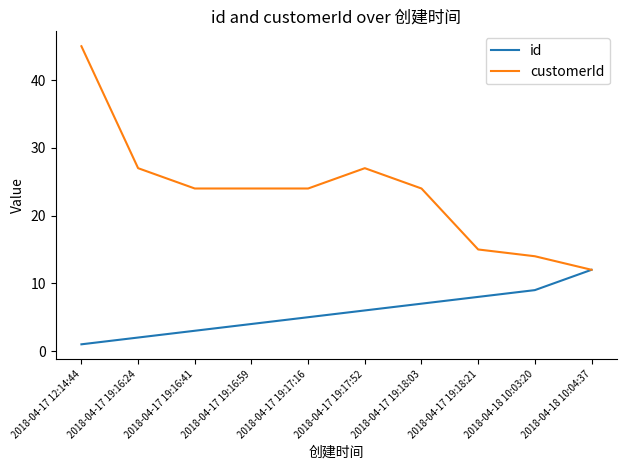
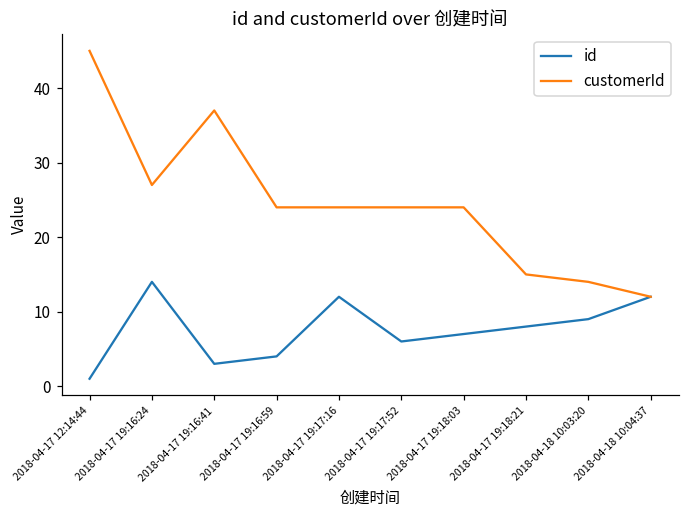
id, 2018-04-17 19:16:24: 2 -> 14
customerId, 2018-04-17 19:16:41: 24 -> 37
id, 2018-04-17 19:17:16: 5 -> 12
customerId, 2018-04-17 19:17:52: 27 -> 24
